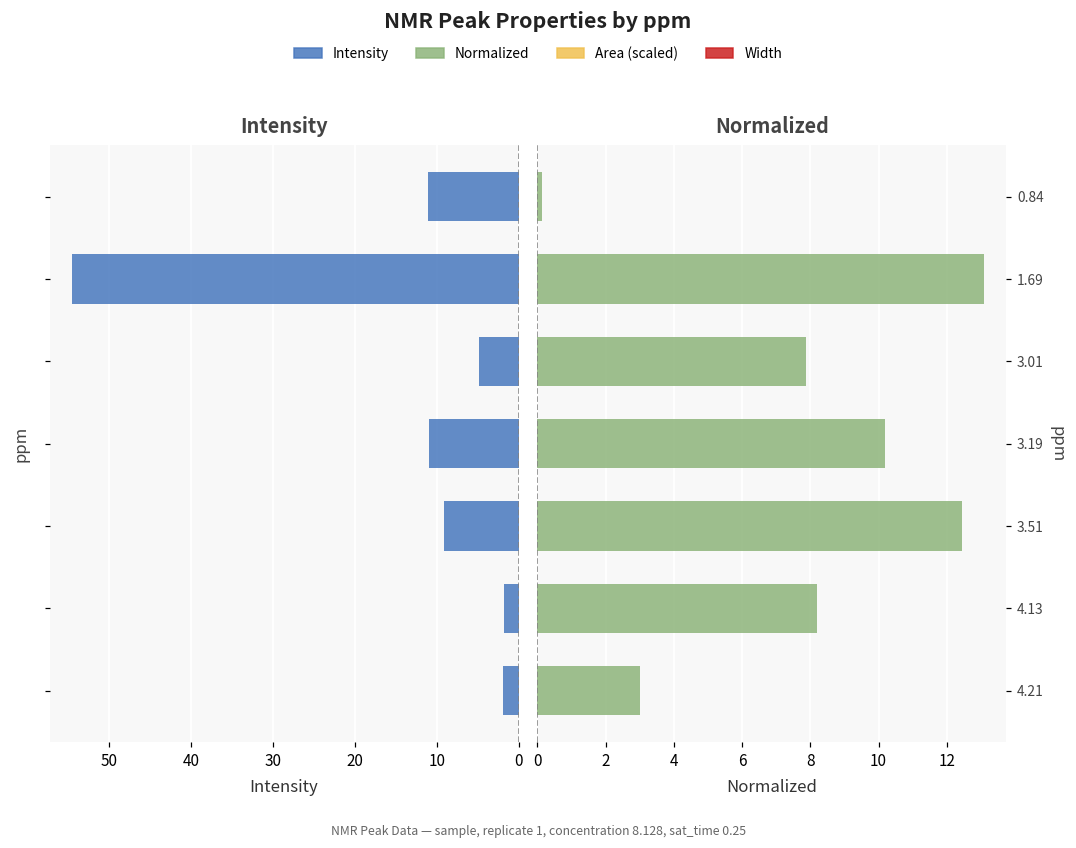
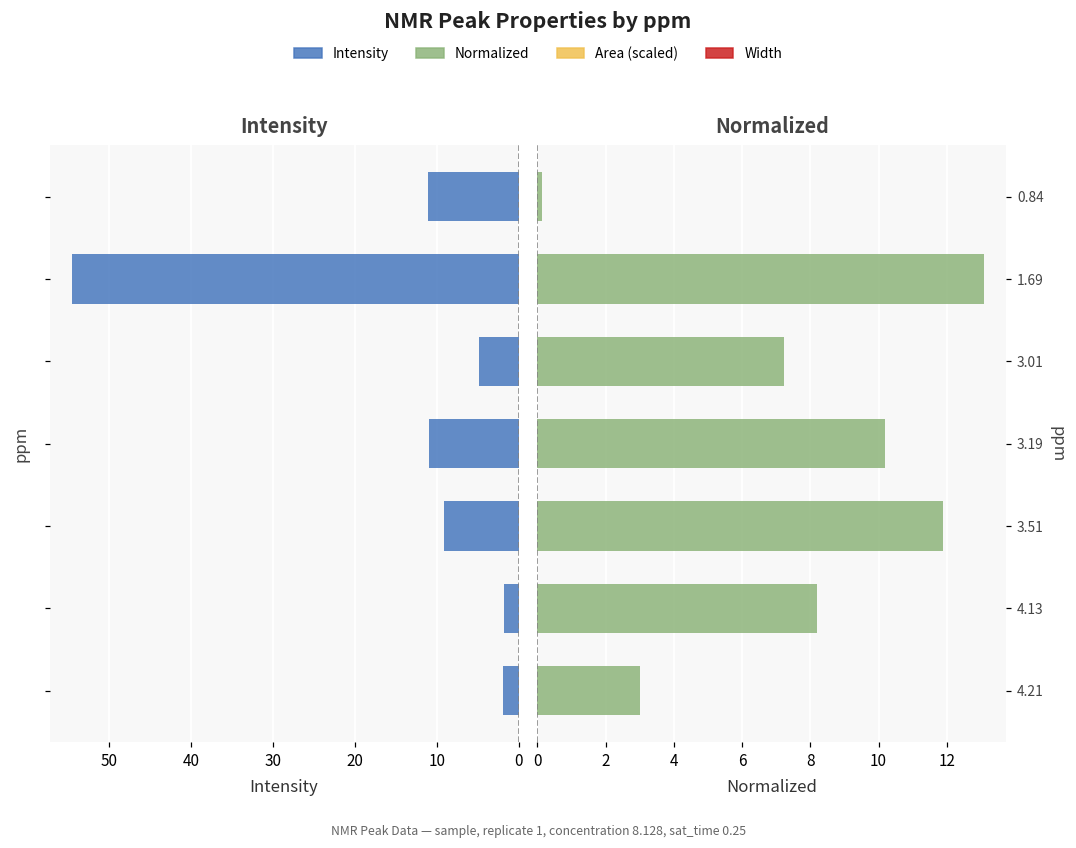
Normalized, 3.01: 7.9 -> 7.2
Normalized, 3.51: 12.5 -> 11.9
